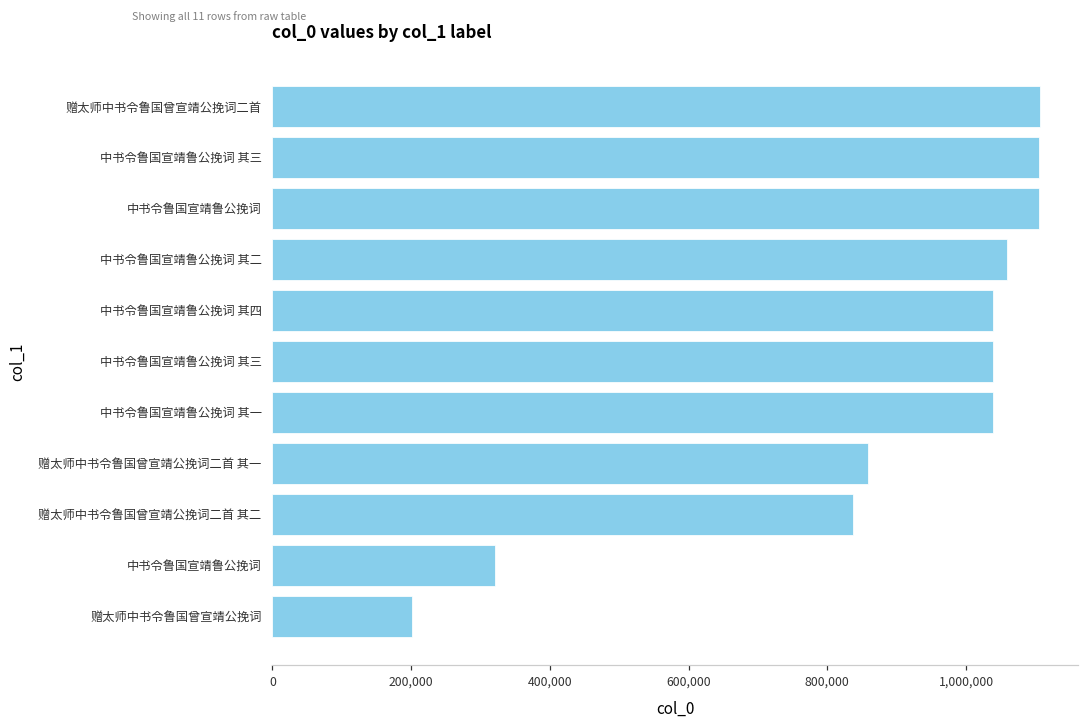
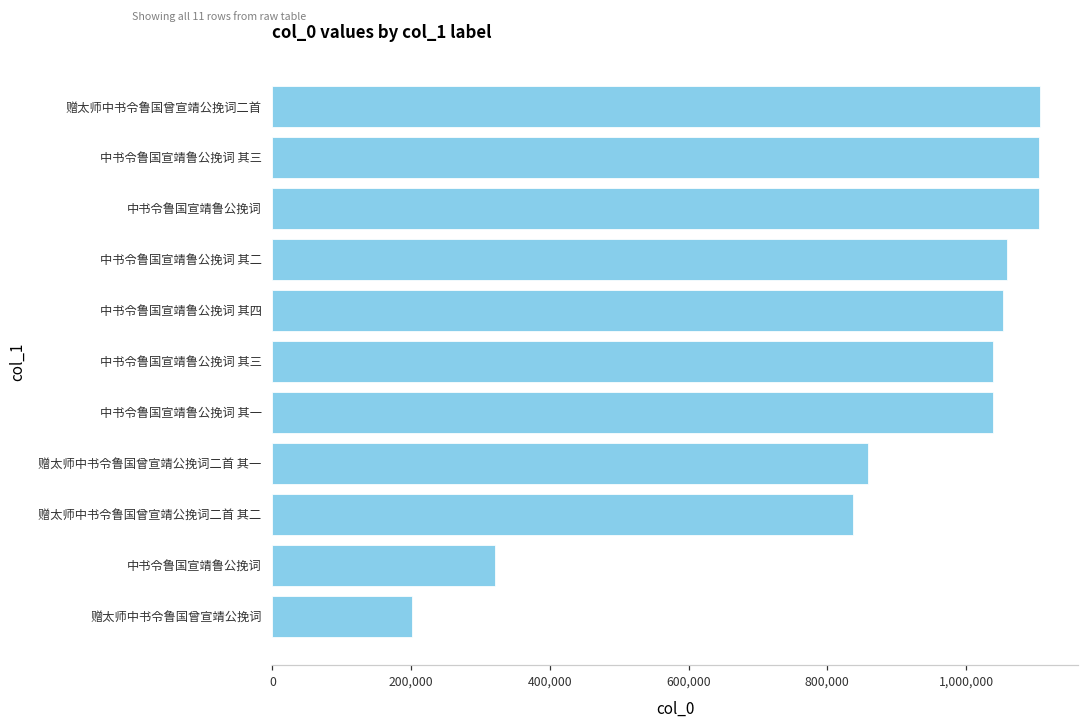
中书令鲁国宣靖鲁公挽词 其四: 1,040,000 -> 1,050,000
